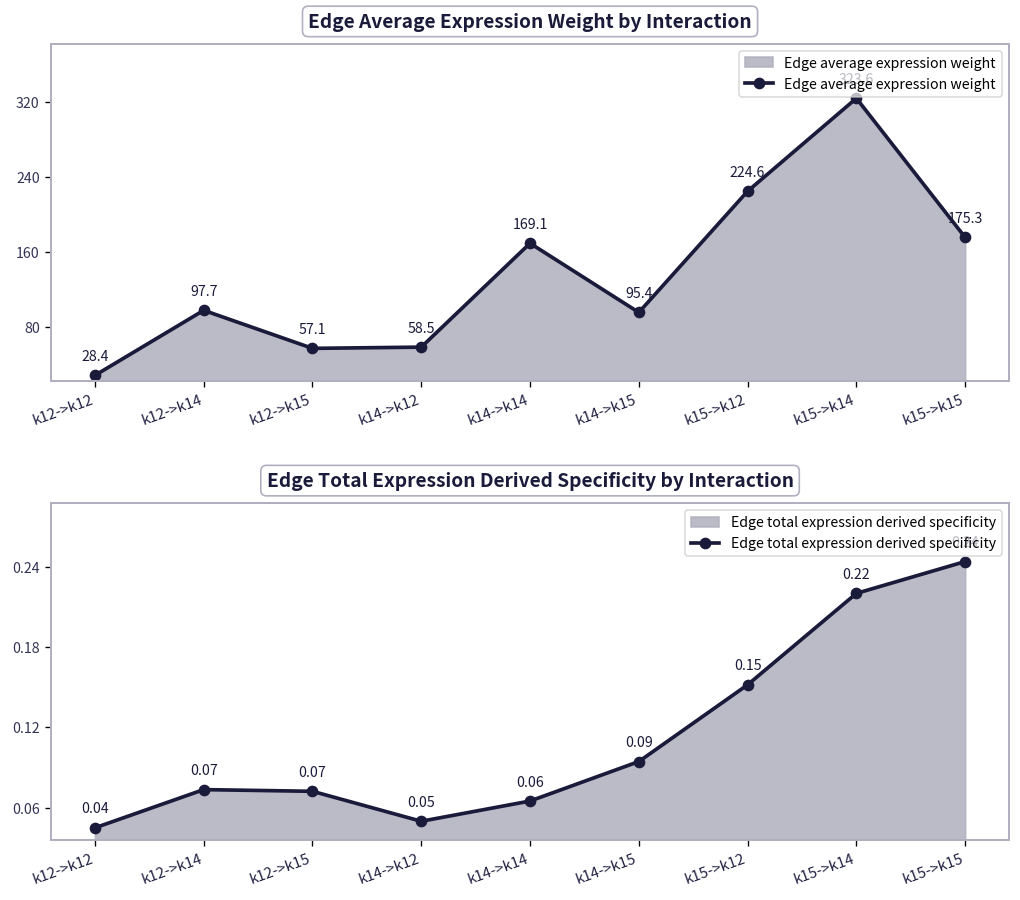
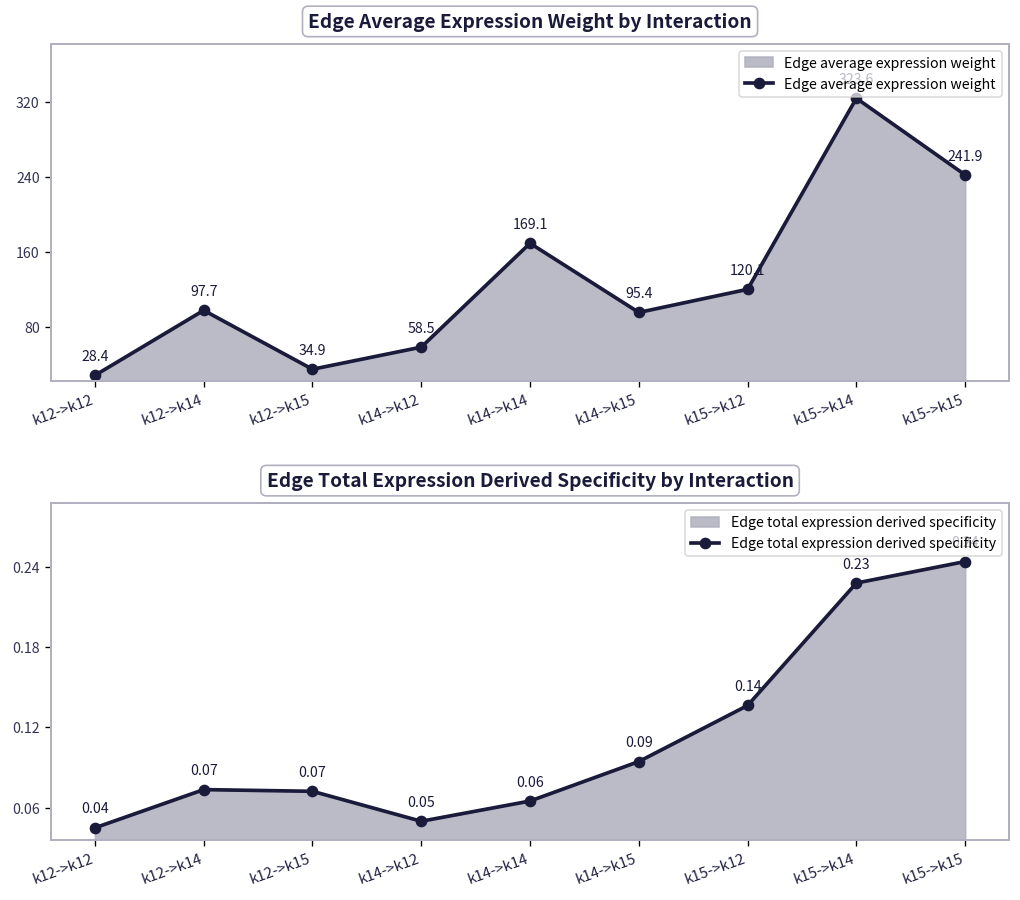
Edge Average Expression Weight by Interaction, k12->k15: 57.1 -> 34.9
Edge Average Expression Weight by Interaction, k15->k12: 224.6 -> 120.1
Edge Average Expression Weight by Interaction, k15->k15: 175.3 -> 241.9
Edge Total Expression Derived Specificity by Interaction, k15->k12: 0.15 -> 0.14
Edge Total Expression Derived Specificity by Interaction, k15->k14: 0.220 -> 0.228
